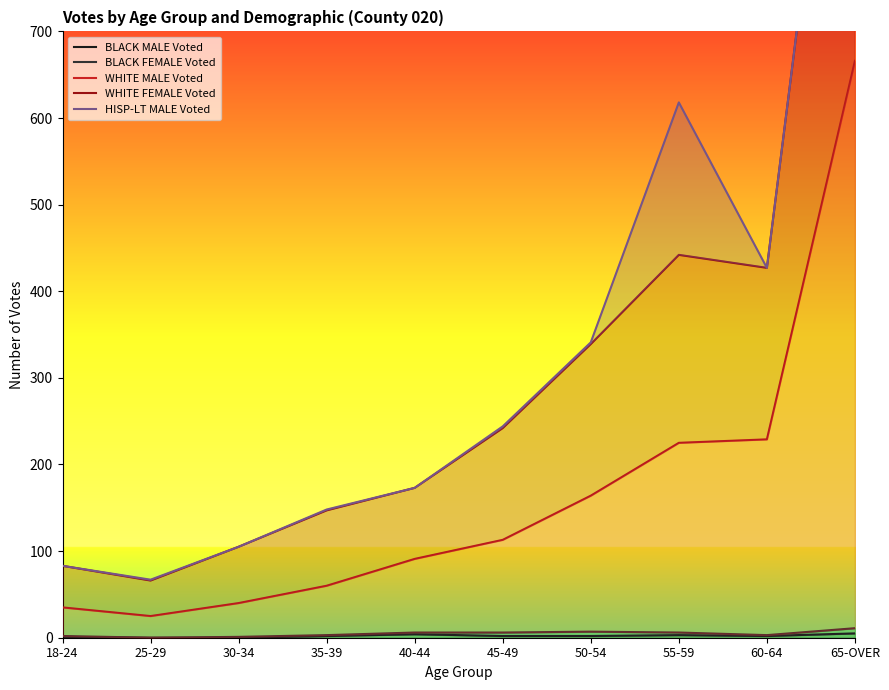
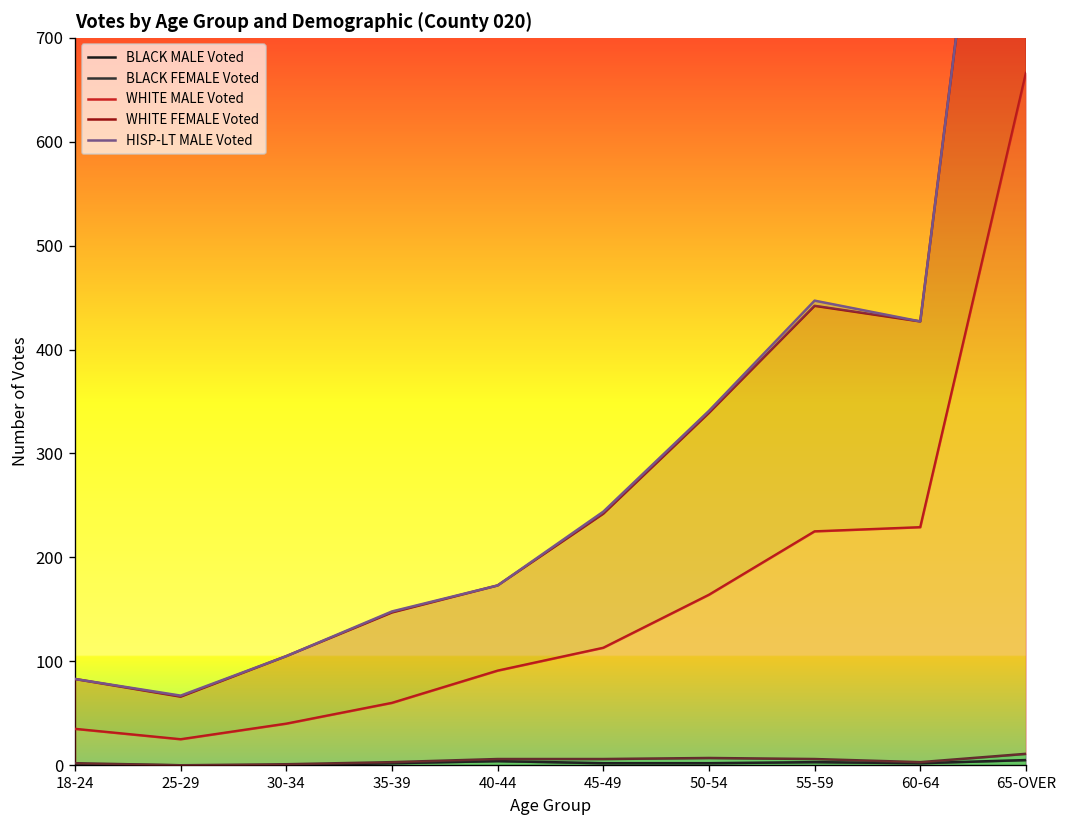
HISP-LT MALE Voted, 55-59: 180 -> 10
